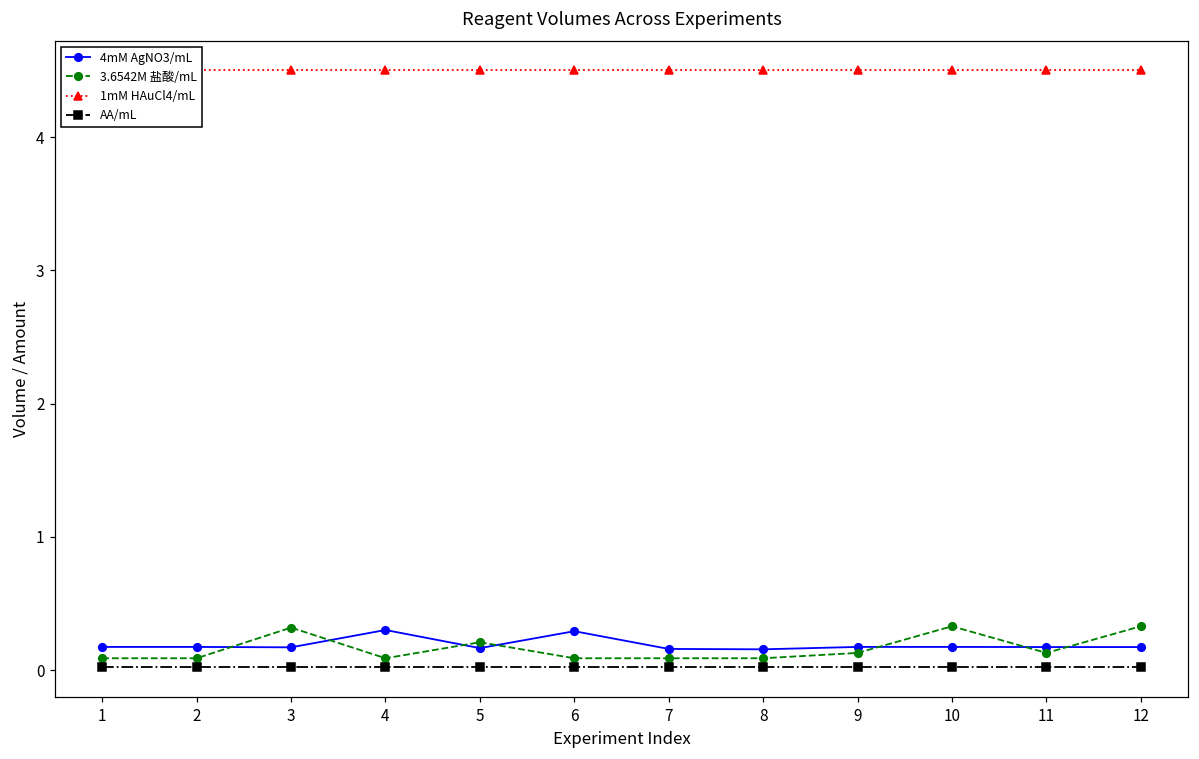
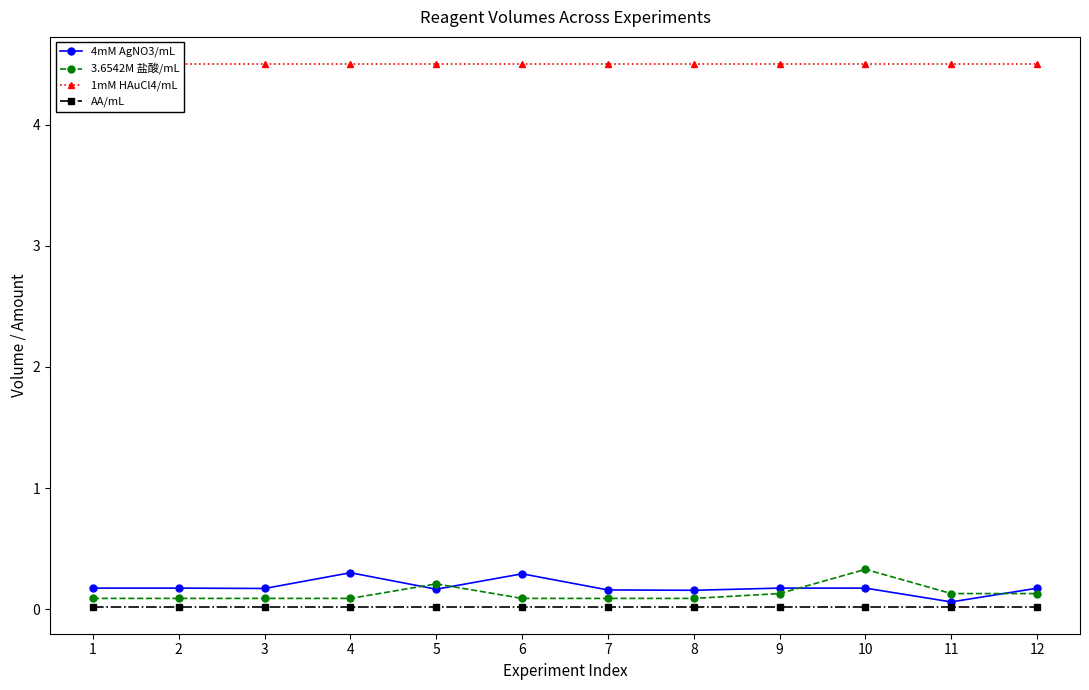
3.6542M 盐酸/mL, 3: 0.32 -> 0.09
4mM AgNO3/mL, 11: 0.17 -> 0.06
3.6542M 盐酸/mL, 12: 0.33 -> 0.13
